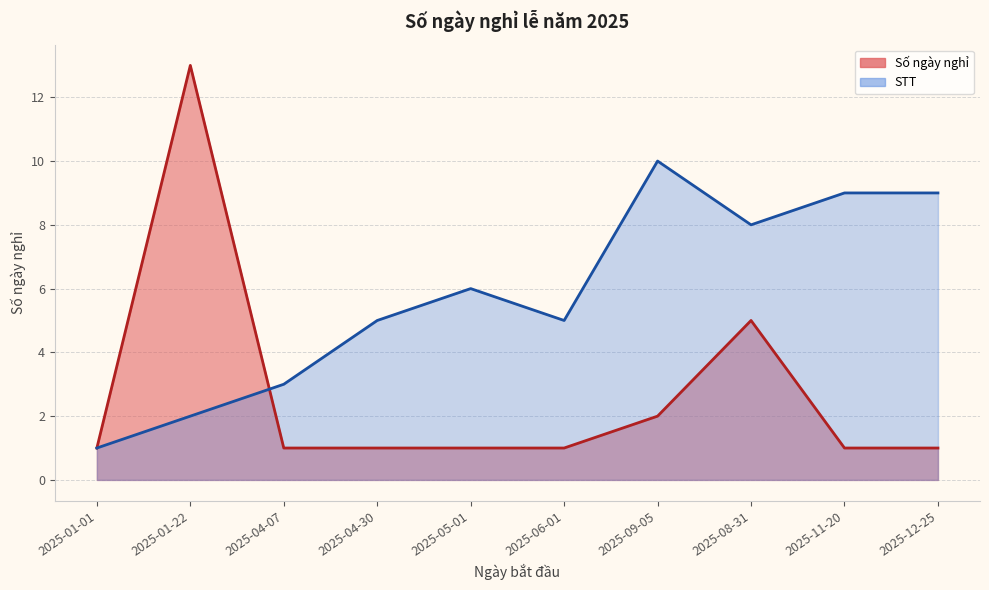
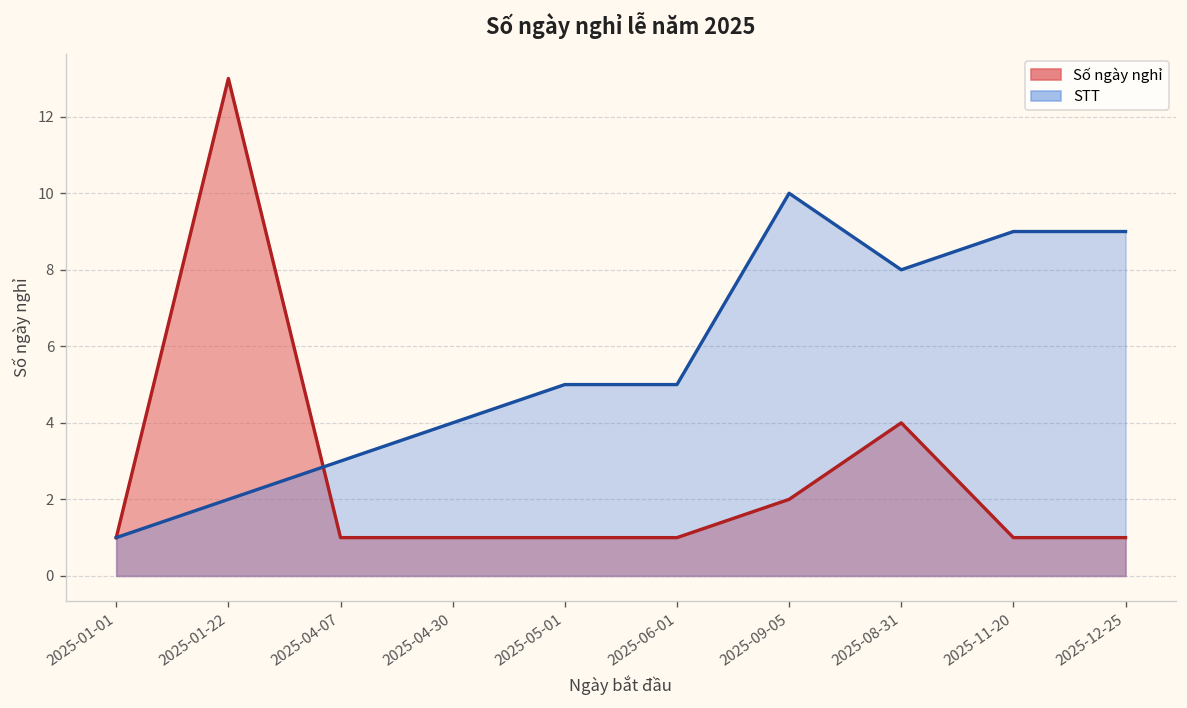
STT, 2025-04-30: 5 -> 4
STT, 2025-05-01: 6 -> 5
Số ngày nghỉ, 2025-08-31: 5 -> 4
